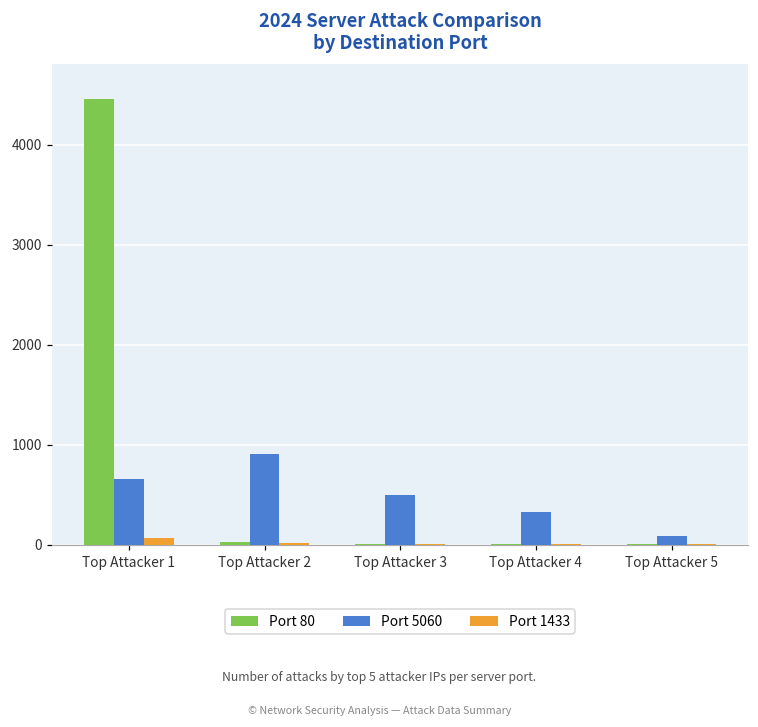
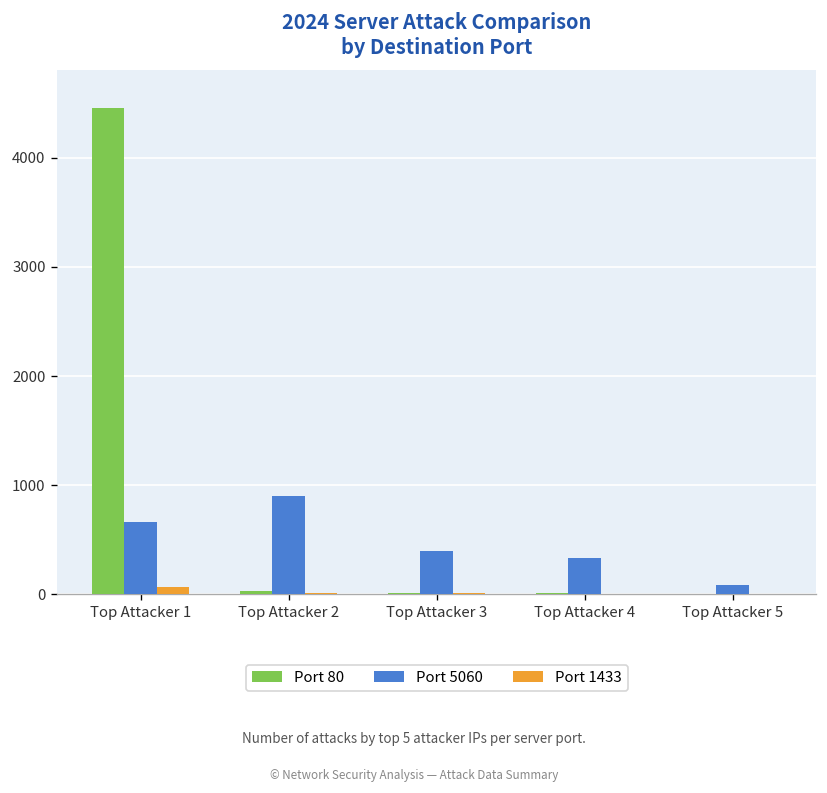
Port 5060, Top Attacker 3: 500 -> 400
